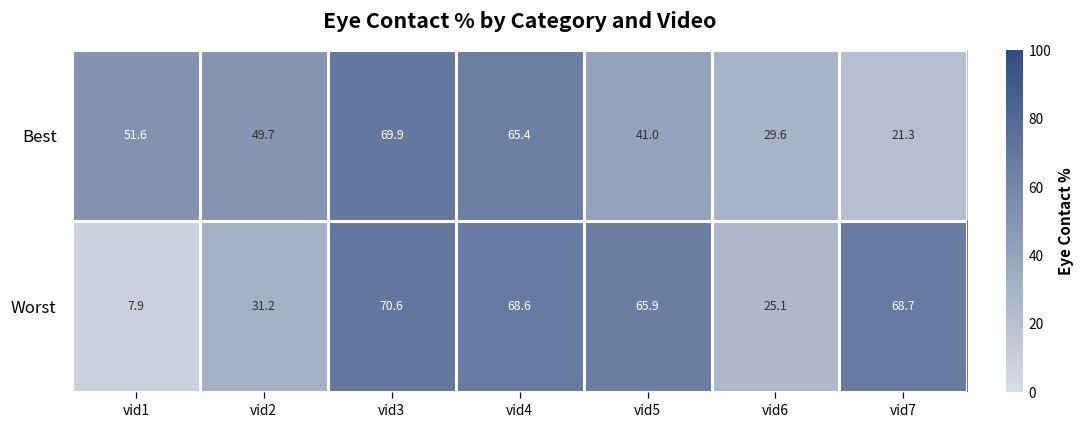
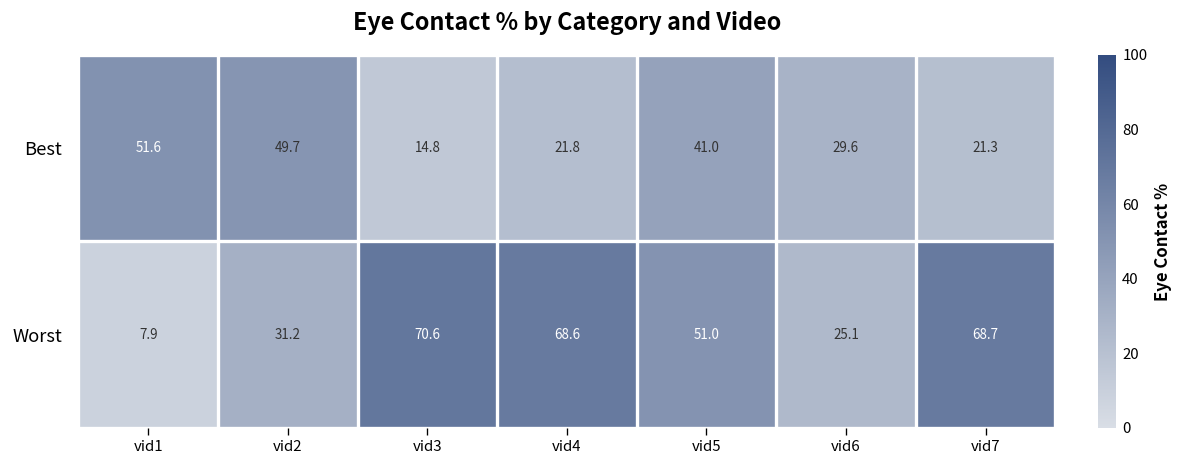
Best, vid3: 69.9 -> 14.8
Best, vid4: 65.4 -> 21.8
Worst, vid5: 65.9 -> 51.0
